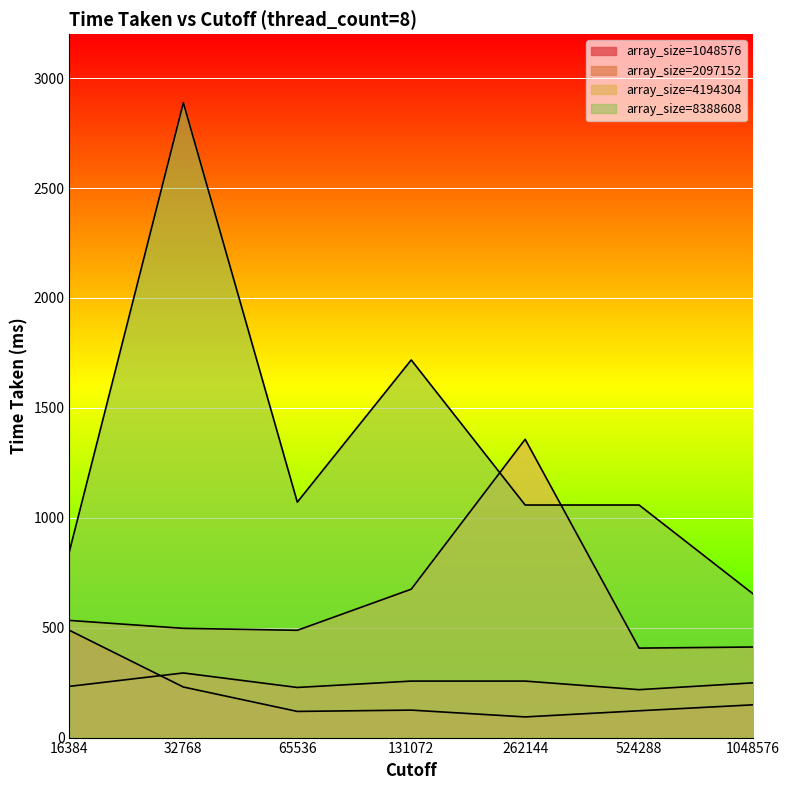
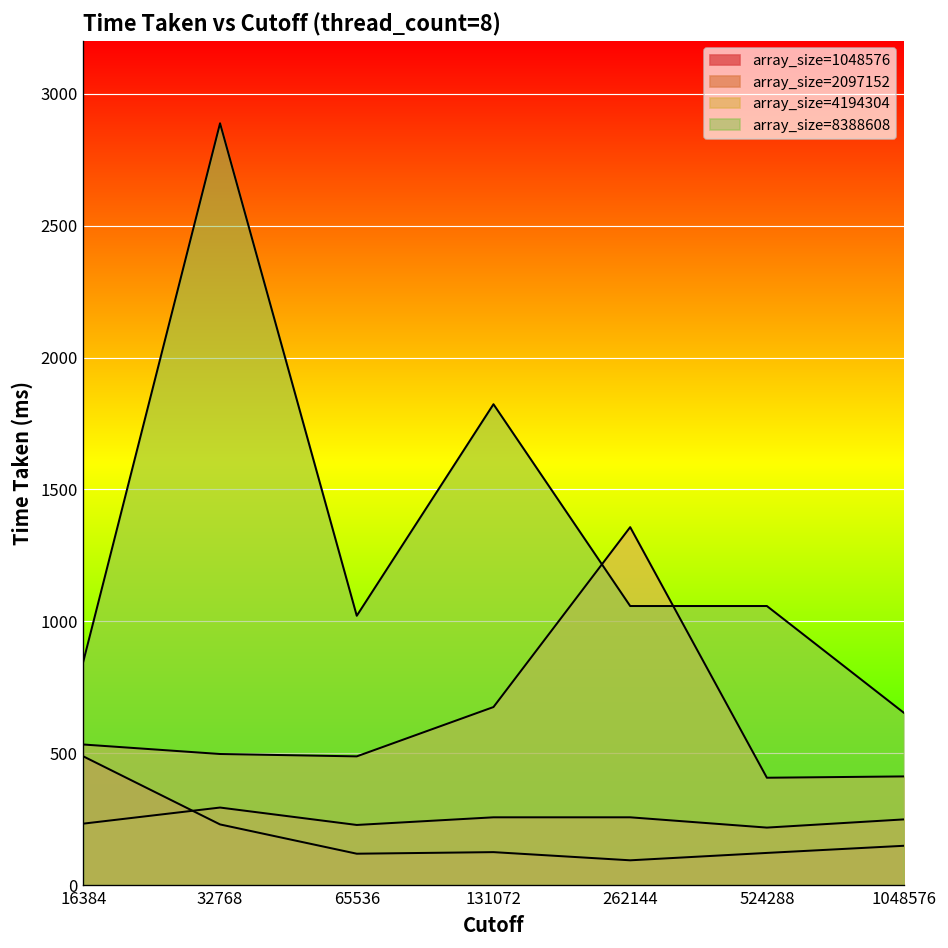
array_size=8388608, 65536: 1070 -> 1020
array_size=8388608, 131072: 1720 -> 1820
